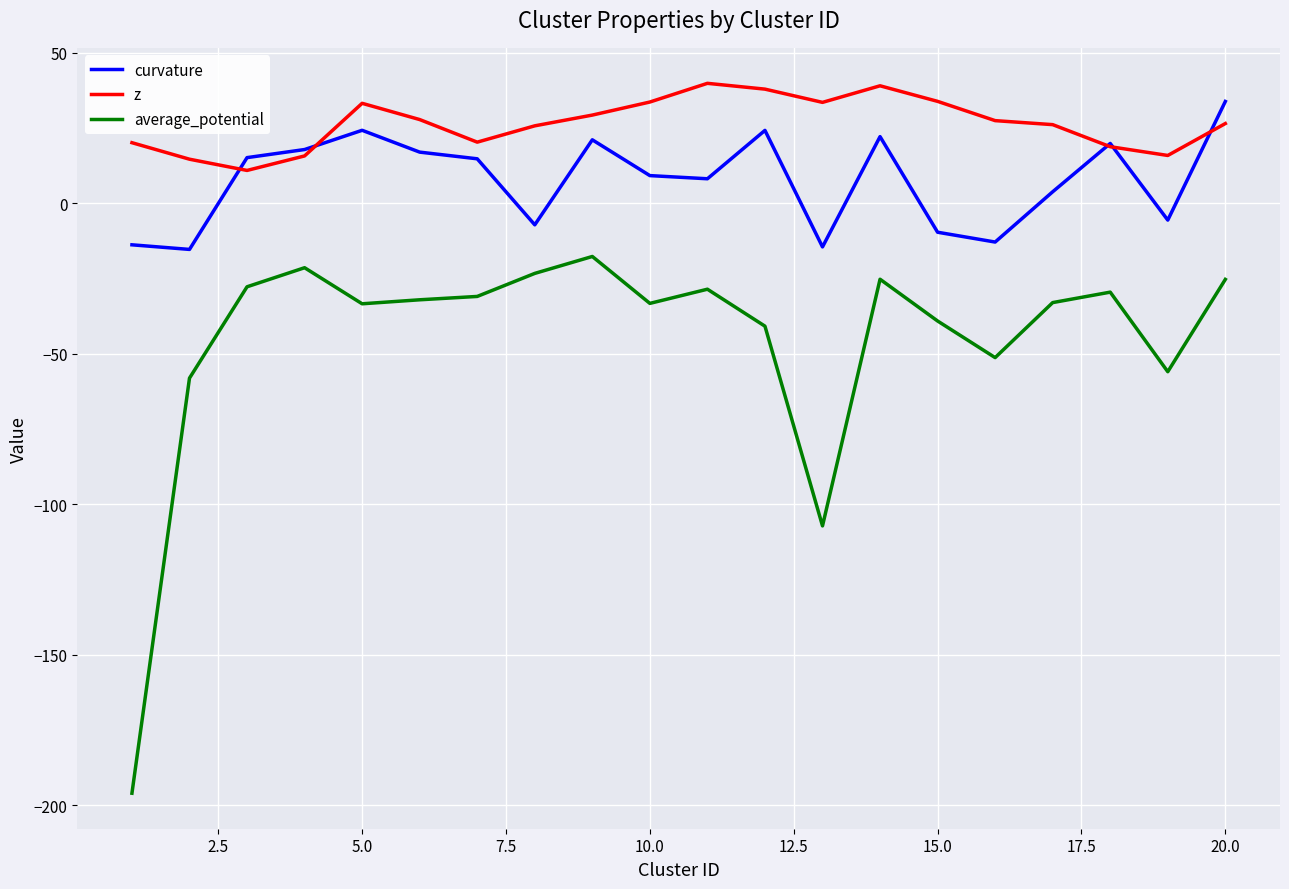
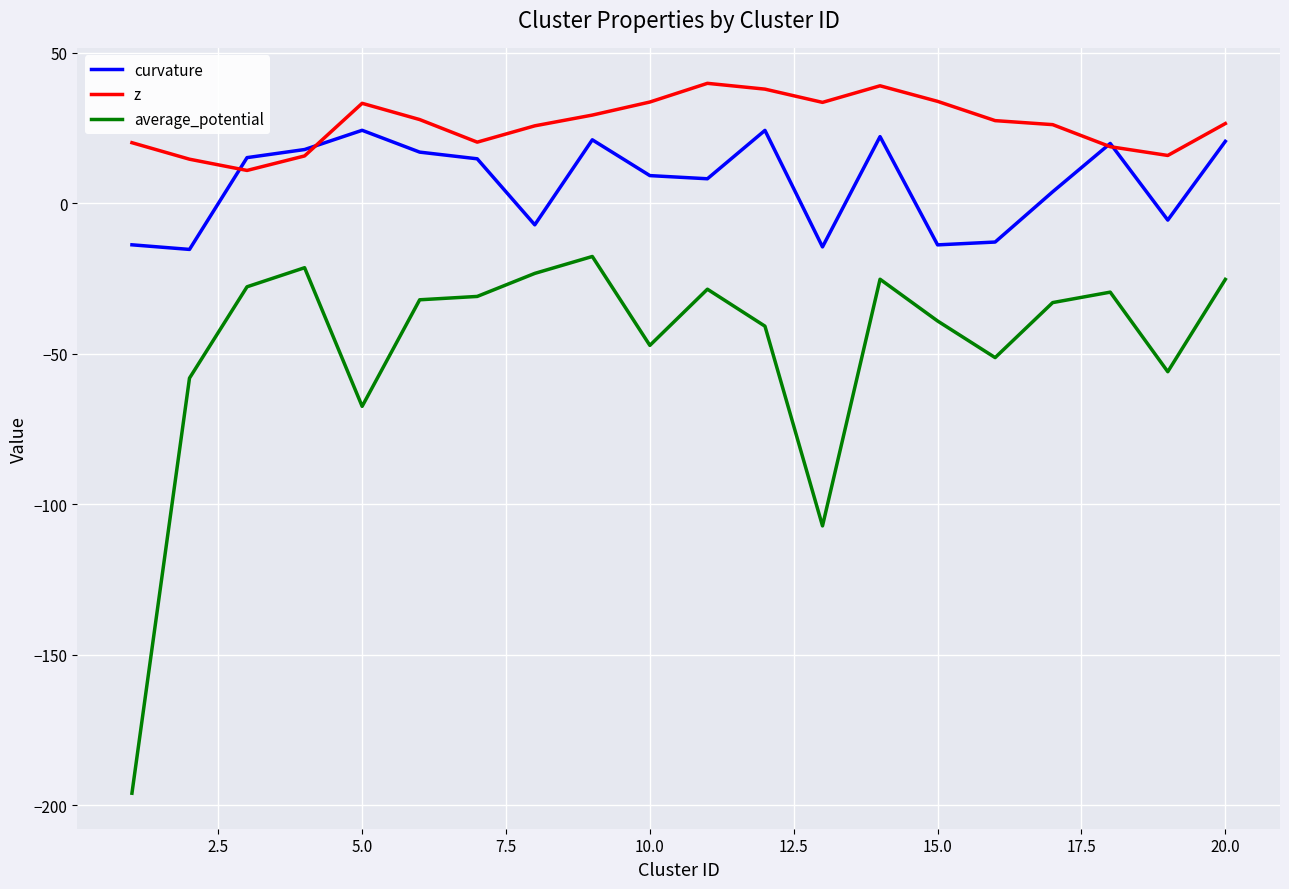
average_potential, 5.0: -33 -> -67
average_potential, 10.0: -33 -> -47
curvature, 15.0: -10 -> -14
curvature, 20.0: 34 -> 21
